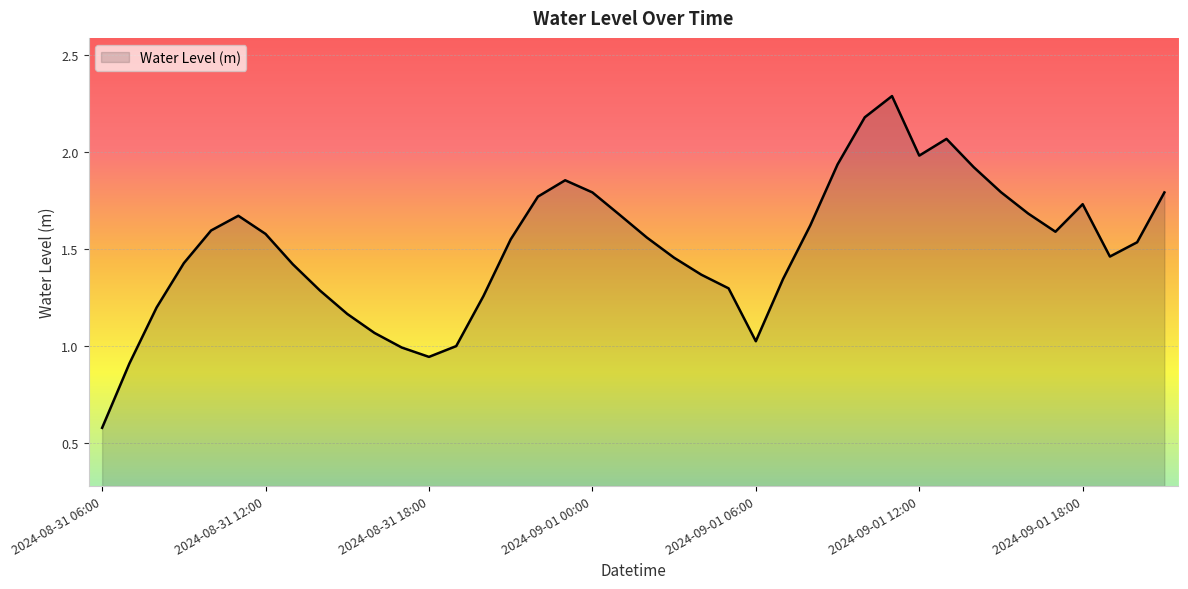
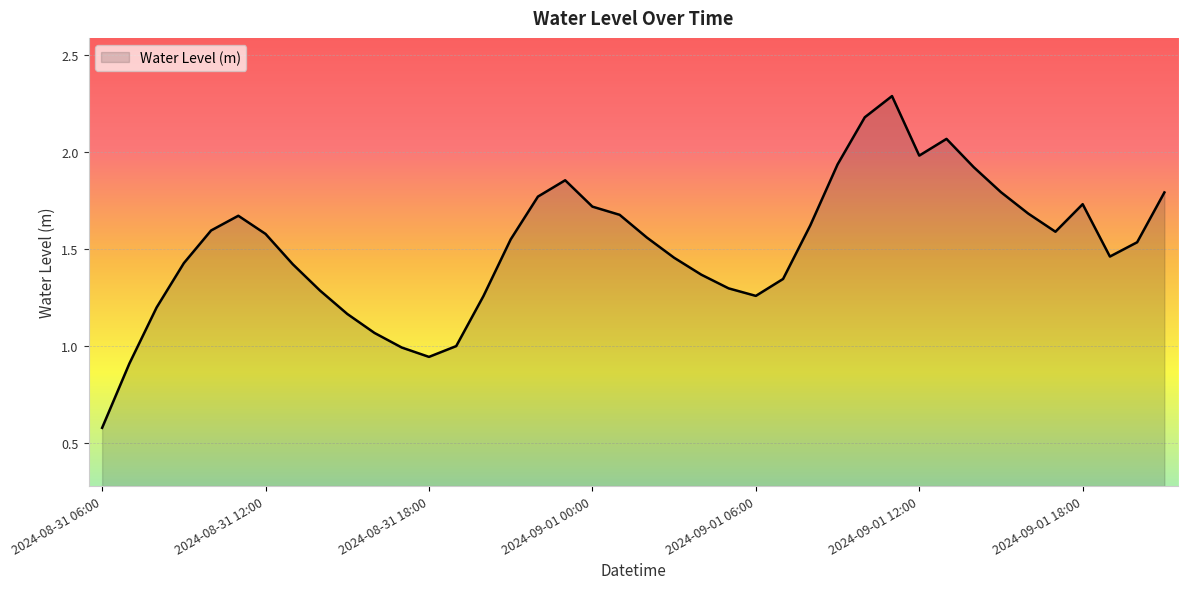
2024-09-01 00:00: 1.79 -> 1.72
2024-09-01 06:00: 1.03 -> 1.26
